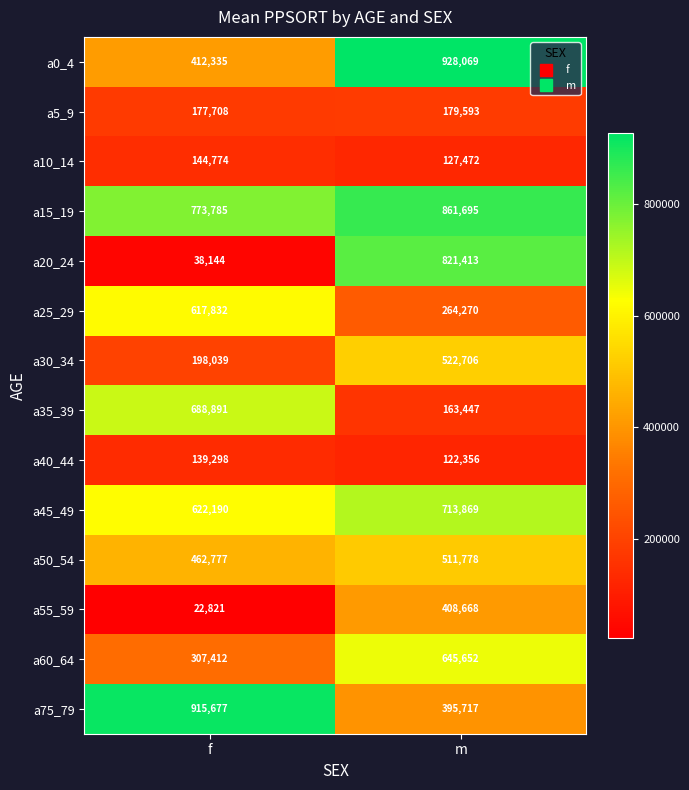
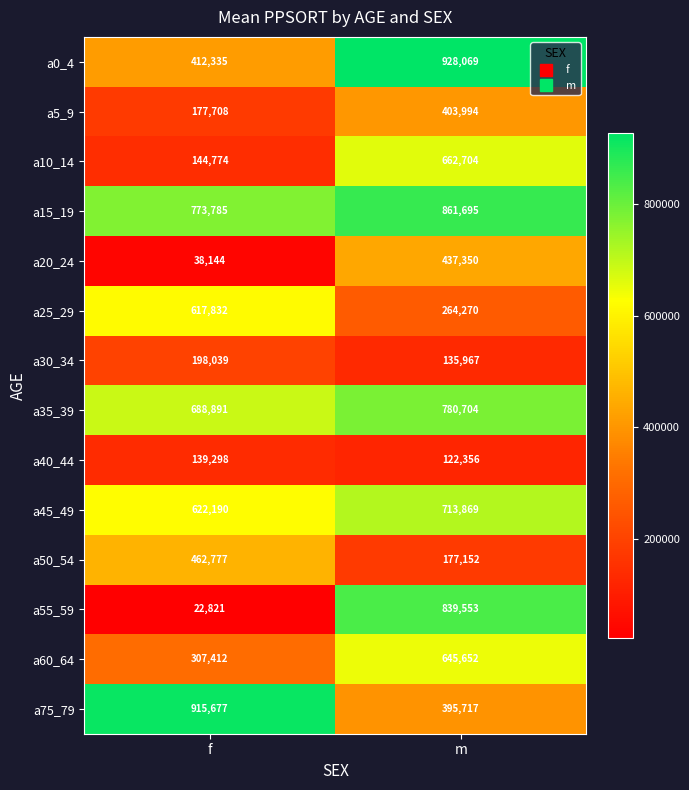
a5_9, m: 179,593 -> 403,994
a10_14, m: 127,472 -> 662,704
a20_24, m: 821,413 -> 437,350
a30_34, m: 522,706 -> 135,967
a35_39, m: 163,447 -> 780,704
a50_54, m: 511,778 -> 177,152
a55_59, m: 408,668 -> 839,553
